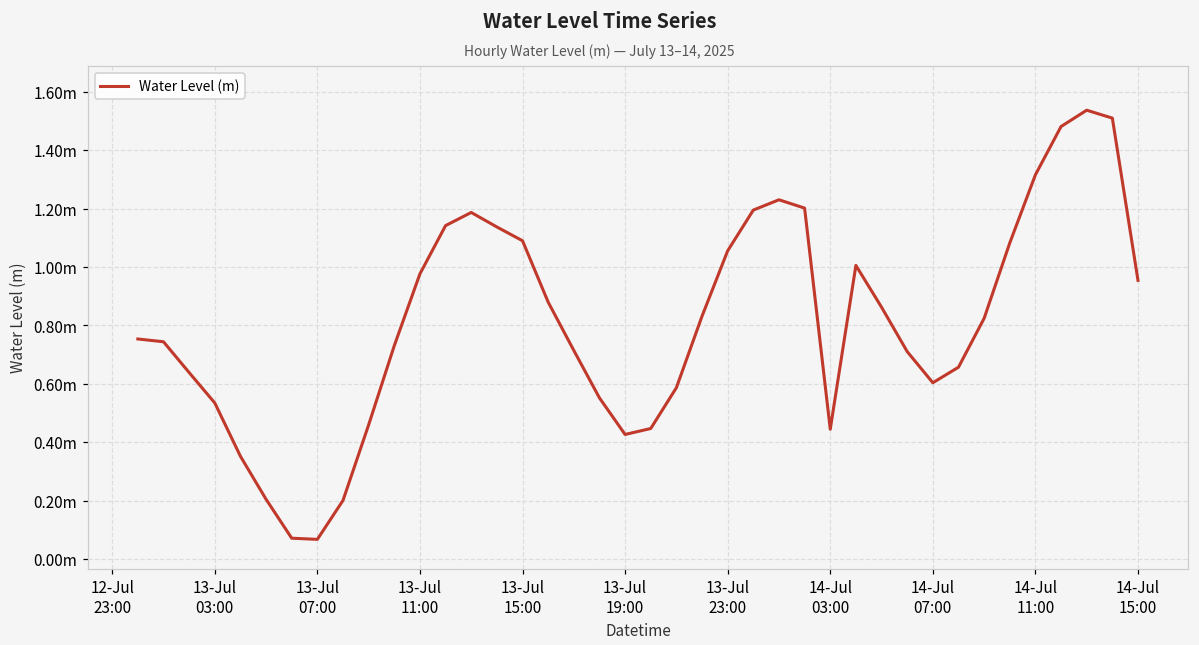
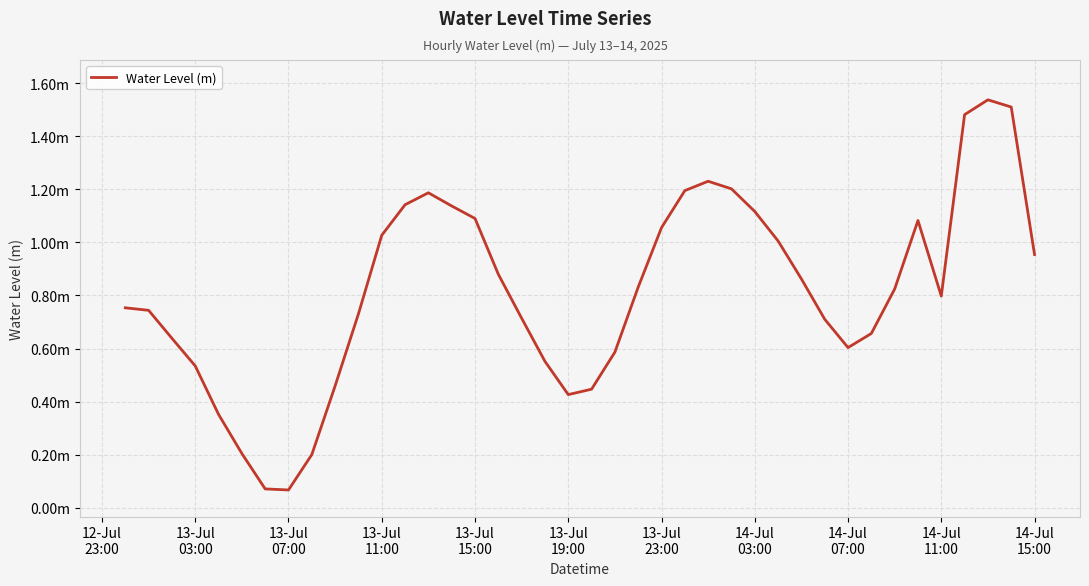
13-Jul 11:00: 0.98m -> 1.03m
14-Jul 03:00: 0.44m -> 1.12m
14-Jul 11:00: 1.32m -> 0.80m
